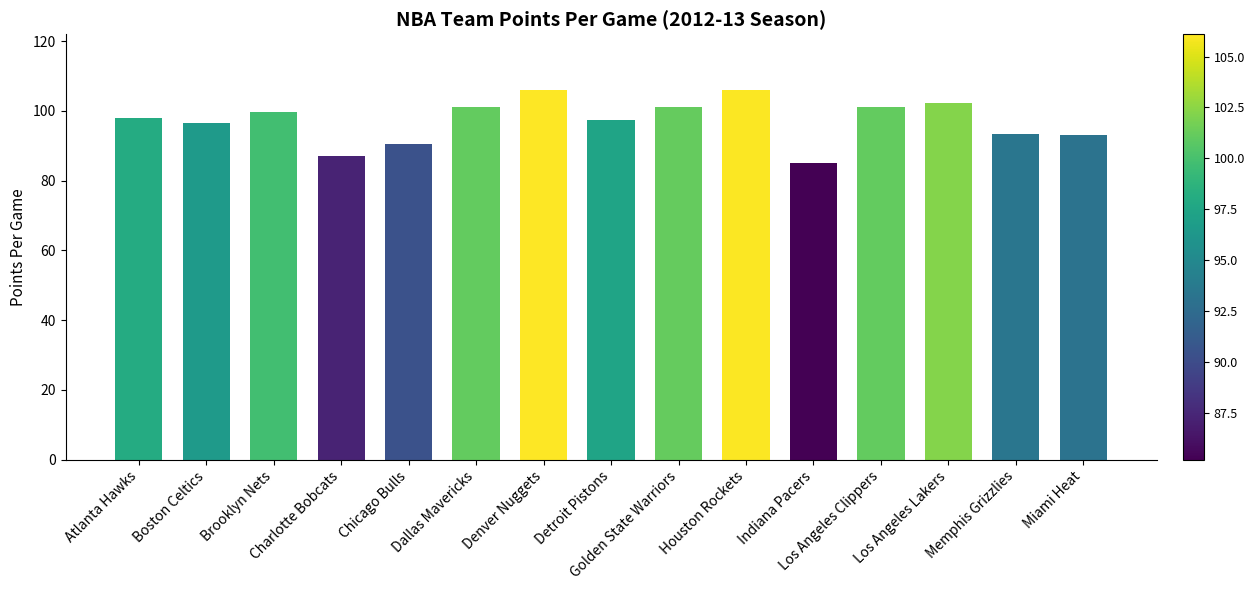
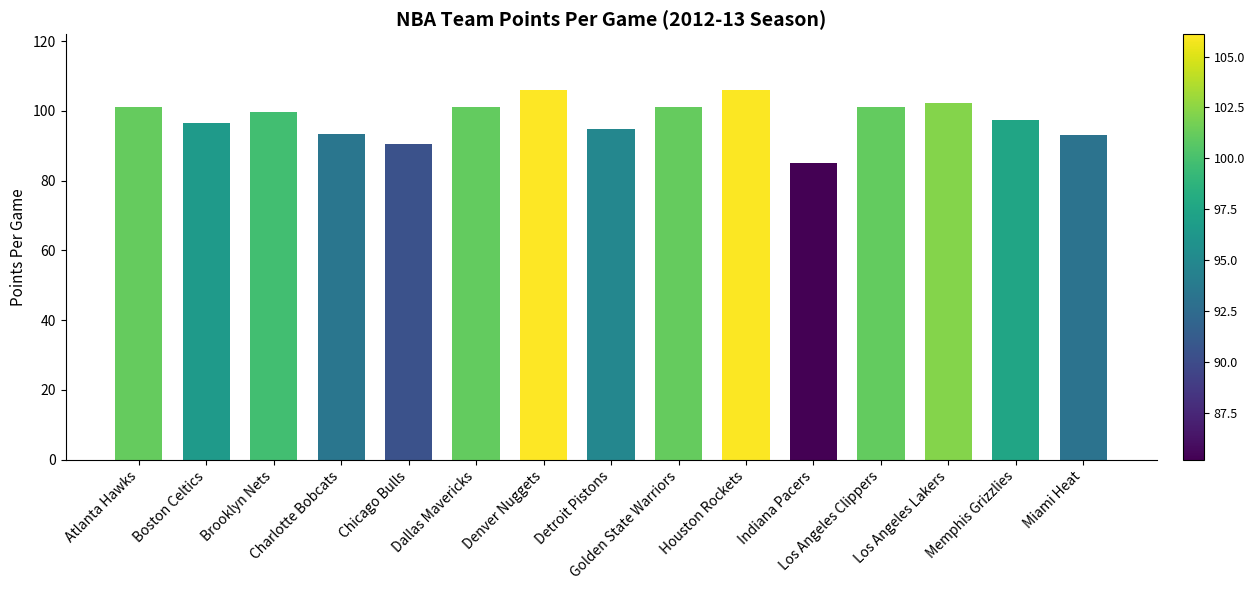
Atlanta Hawks: 98 -> 101
Charlotte Bobcats: 87 -> 93
Detroit Pistons: 97 -> 95
Memphis Grizzlies: 93 -> 98
